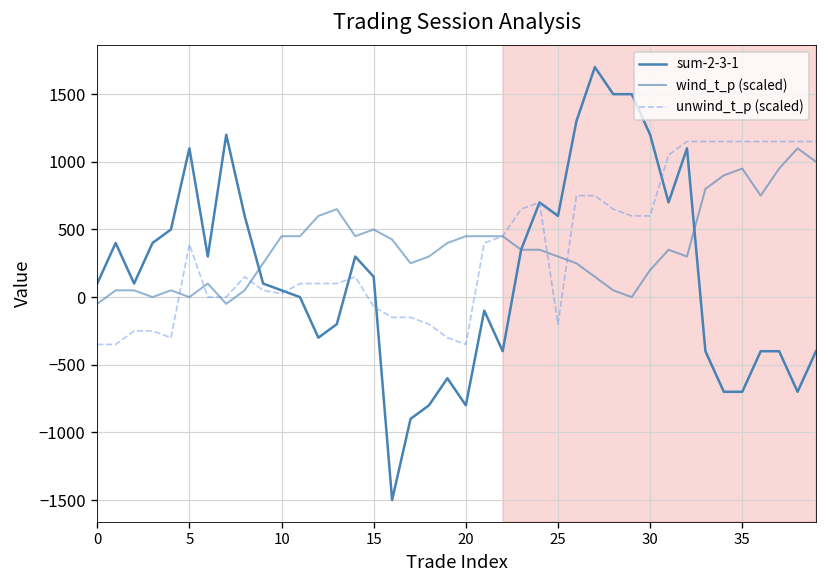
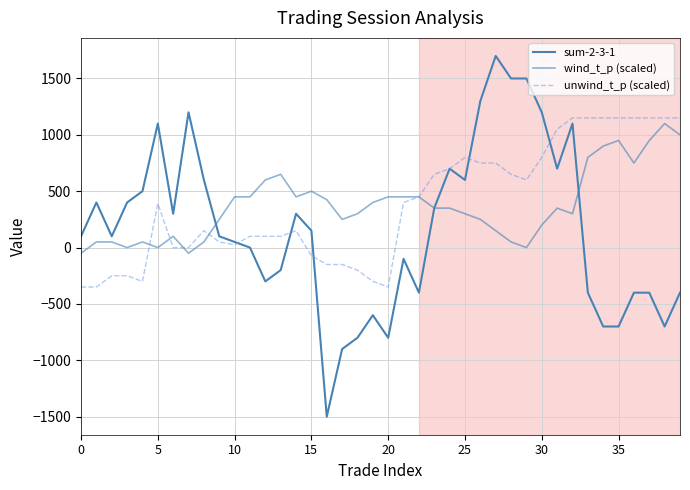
unwind_t_p (scaled), 25: -200 -> 800
unwind_t_p (scaled), 30: 600 -> 800
